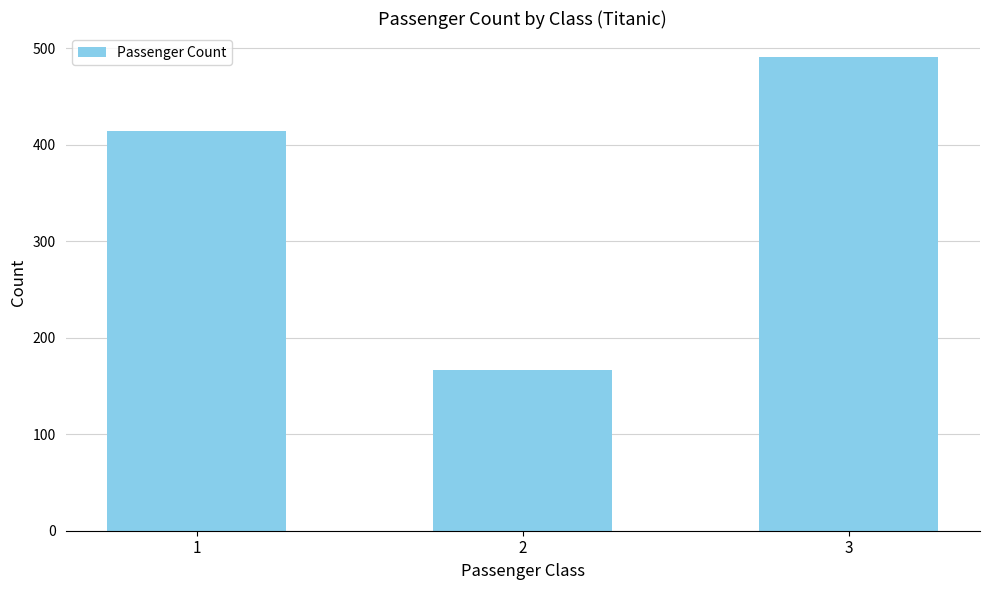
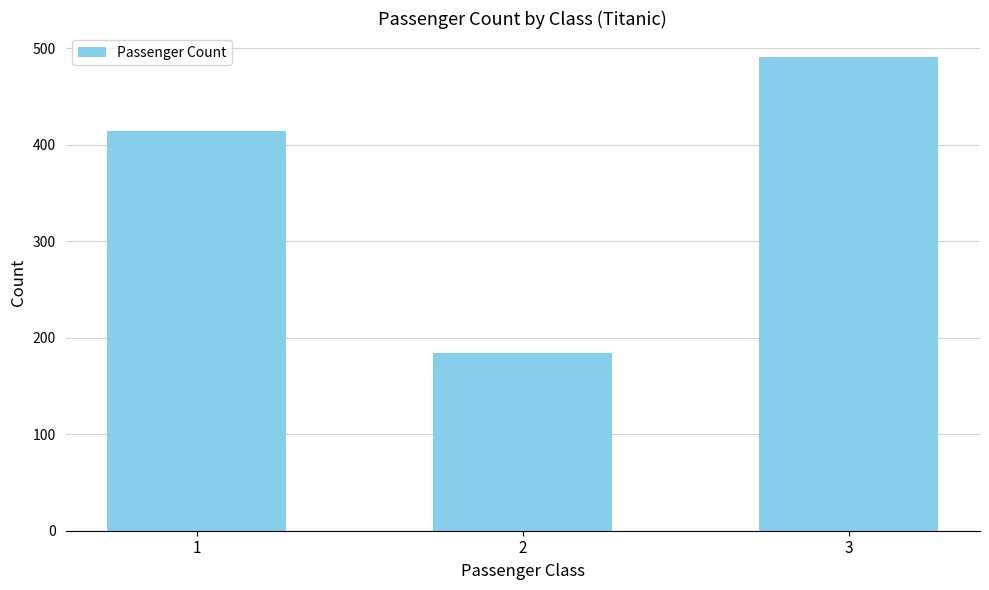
2: 170 -> 180
